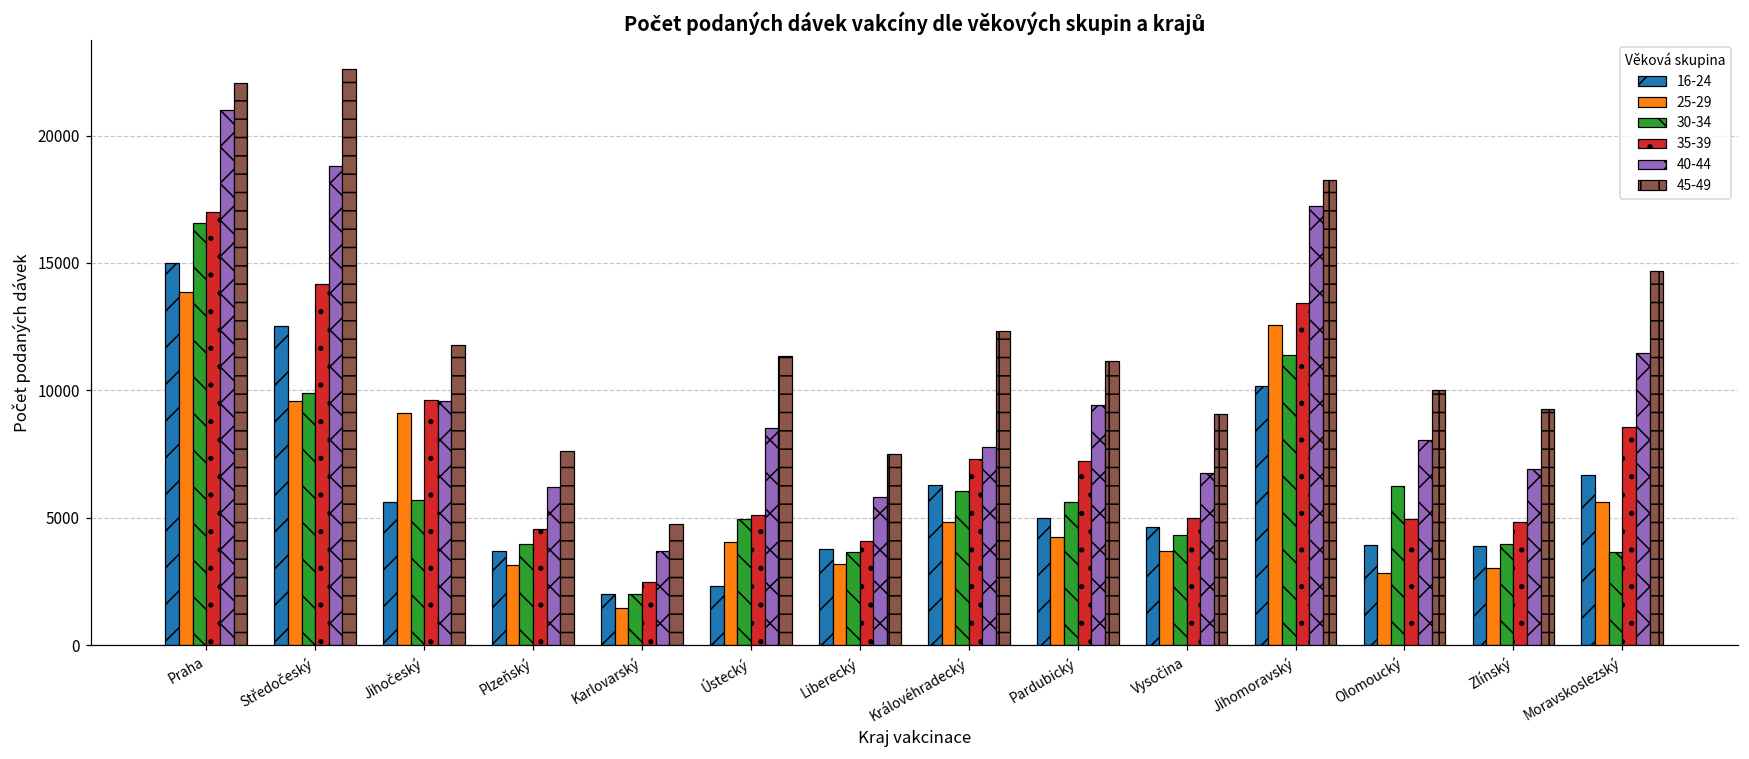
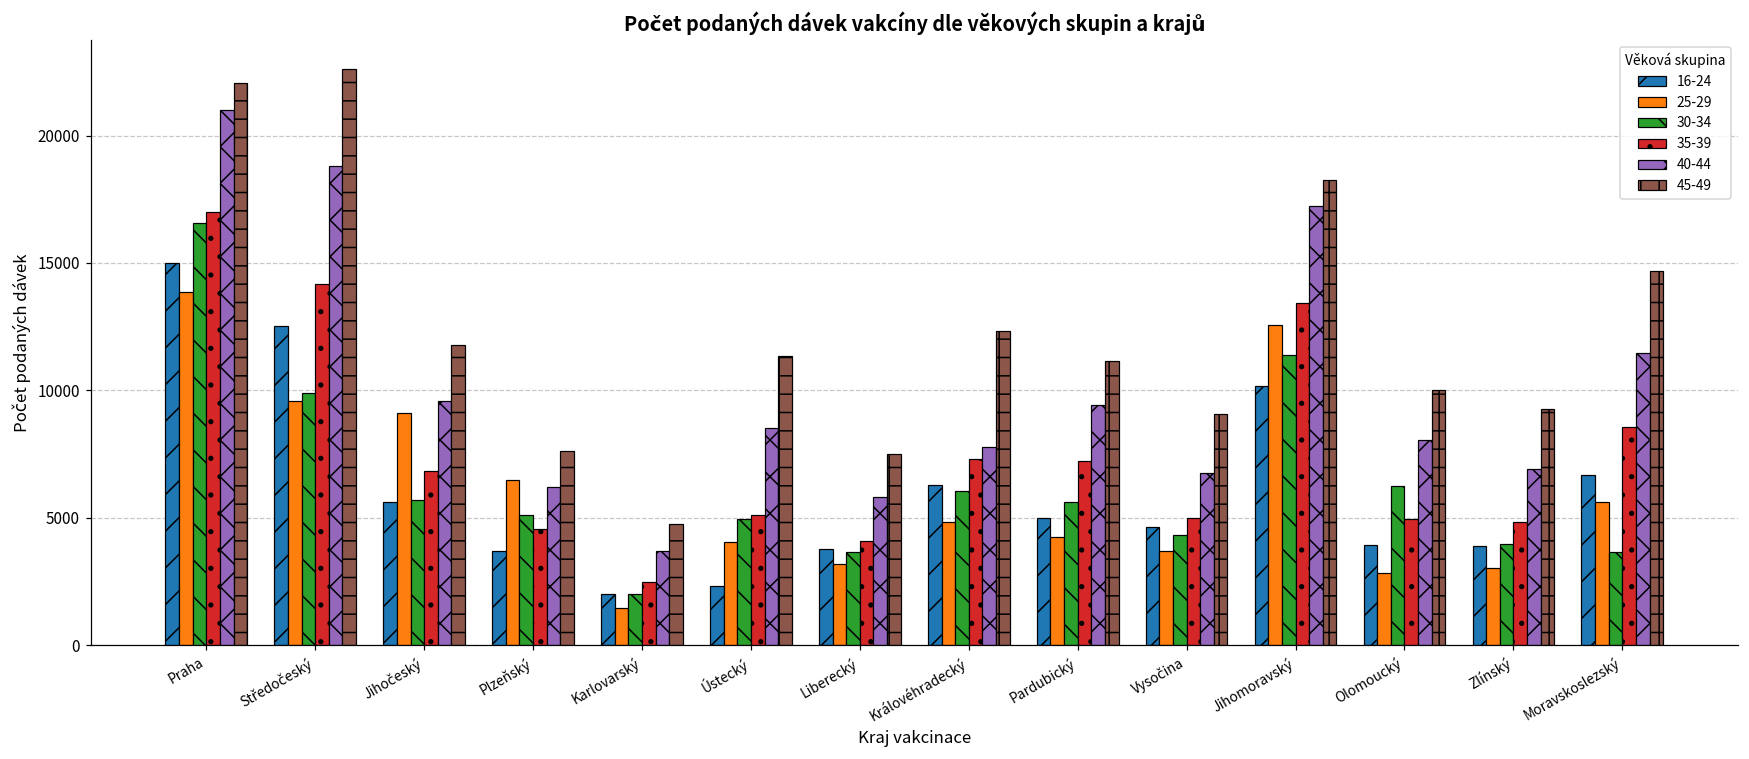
35-39, Jihočeský: 9600 -> 6800
25-29, Plzeňský: 3100 -> 6500
30-34, Plzeňský: 4000 -> 5100
